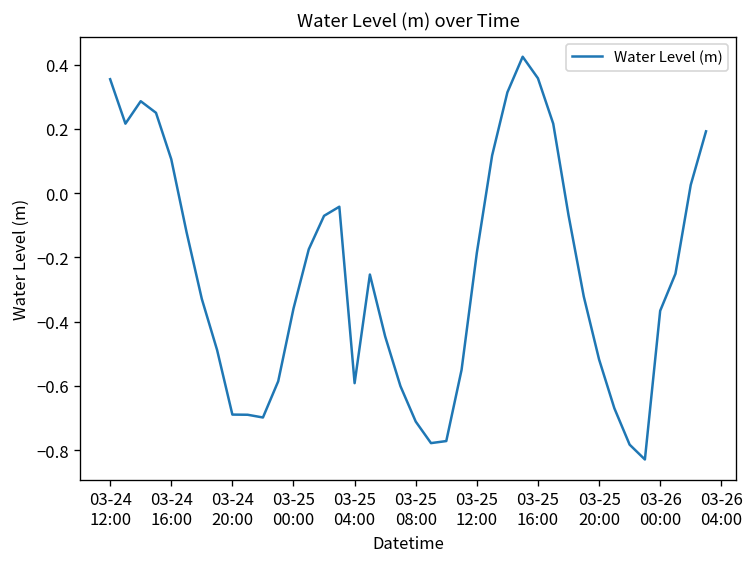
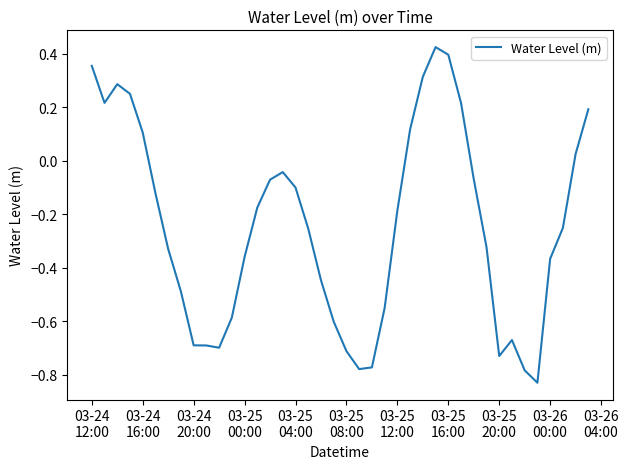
03-25 04:00: -0.59 -> -0.10
03-25 16:00: 0.36 -> 0.40
03-25 20:00: -0.52 -> -0.73
